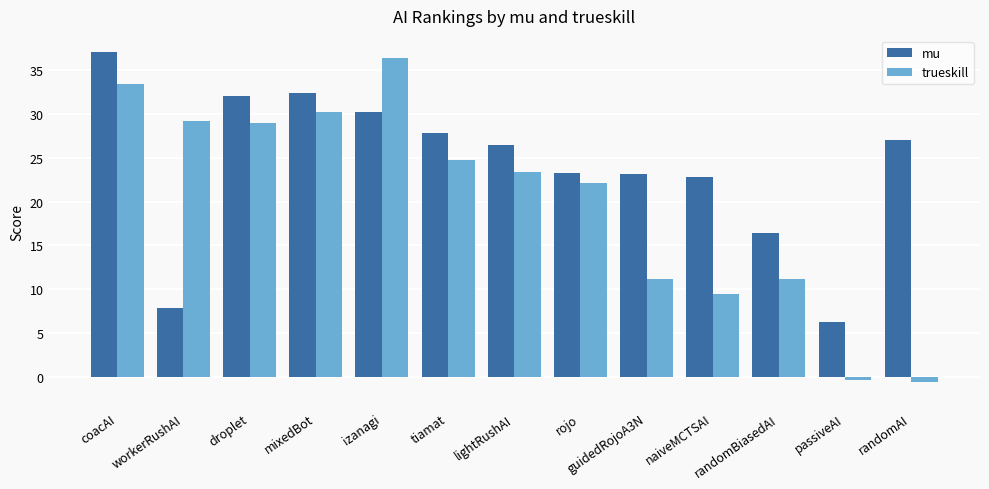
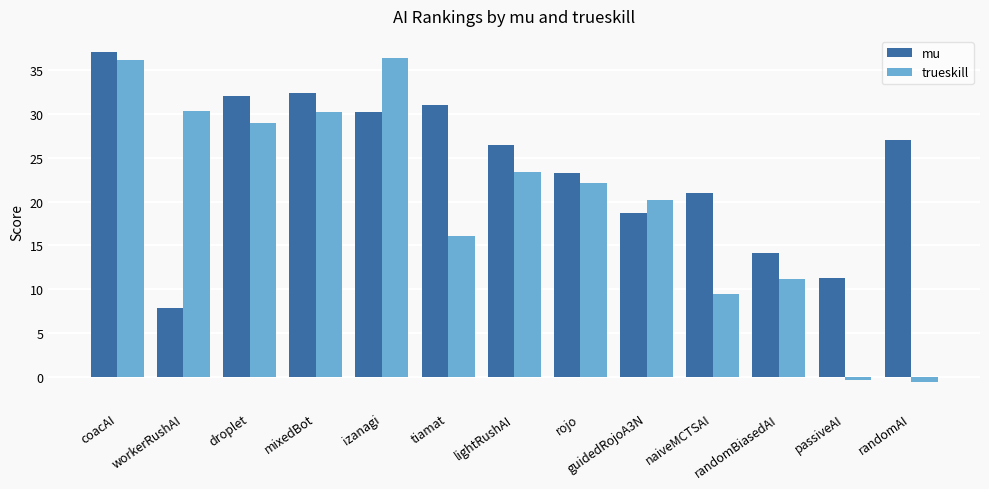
trueskill, coacAI: 33 -> 36
trueskill, workerRushAI: 29 -> 30
mu, tiamat: 28 -> 31
trueskill, tiamat: 25 -> 16
mu, guidedRojoA3N: 23 -> 19
trueskill, guidedRojoA3N: 11 -> 20
mu, naiveMCTSAI: 23 -> 21
mu, randomBiasedAI: 16 -> 14
mu, passiveAI: 6 -> 11
